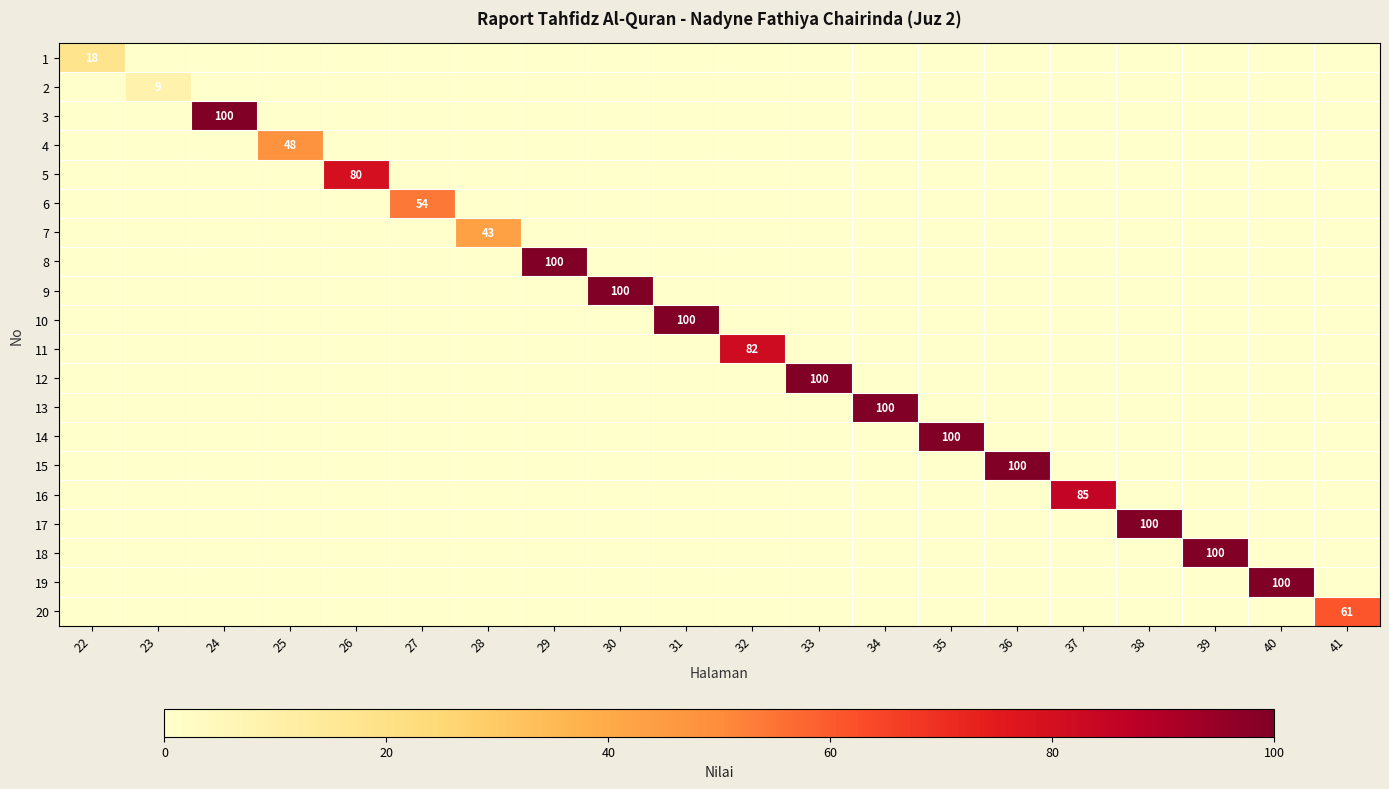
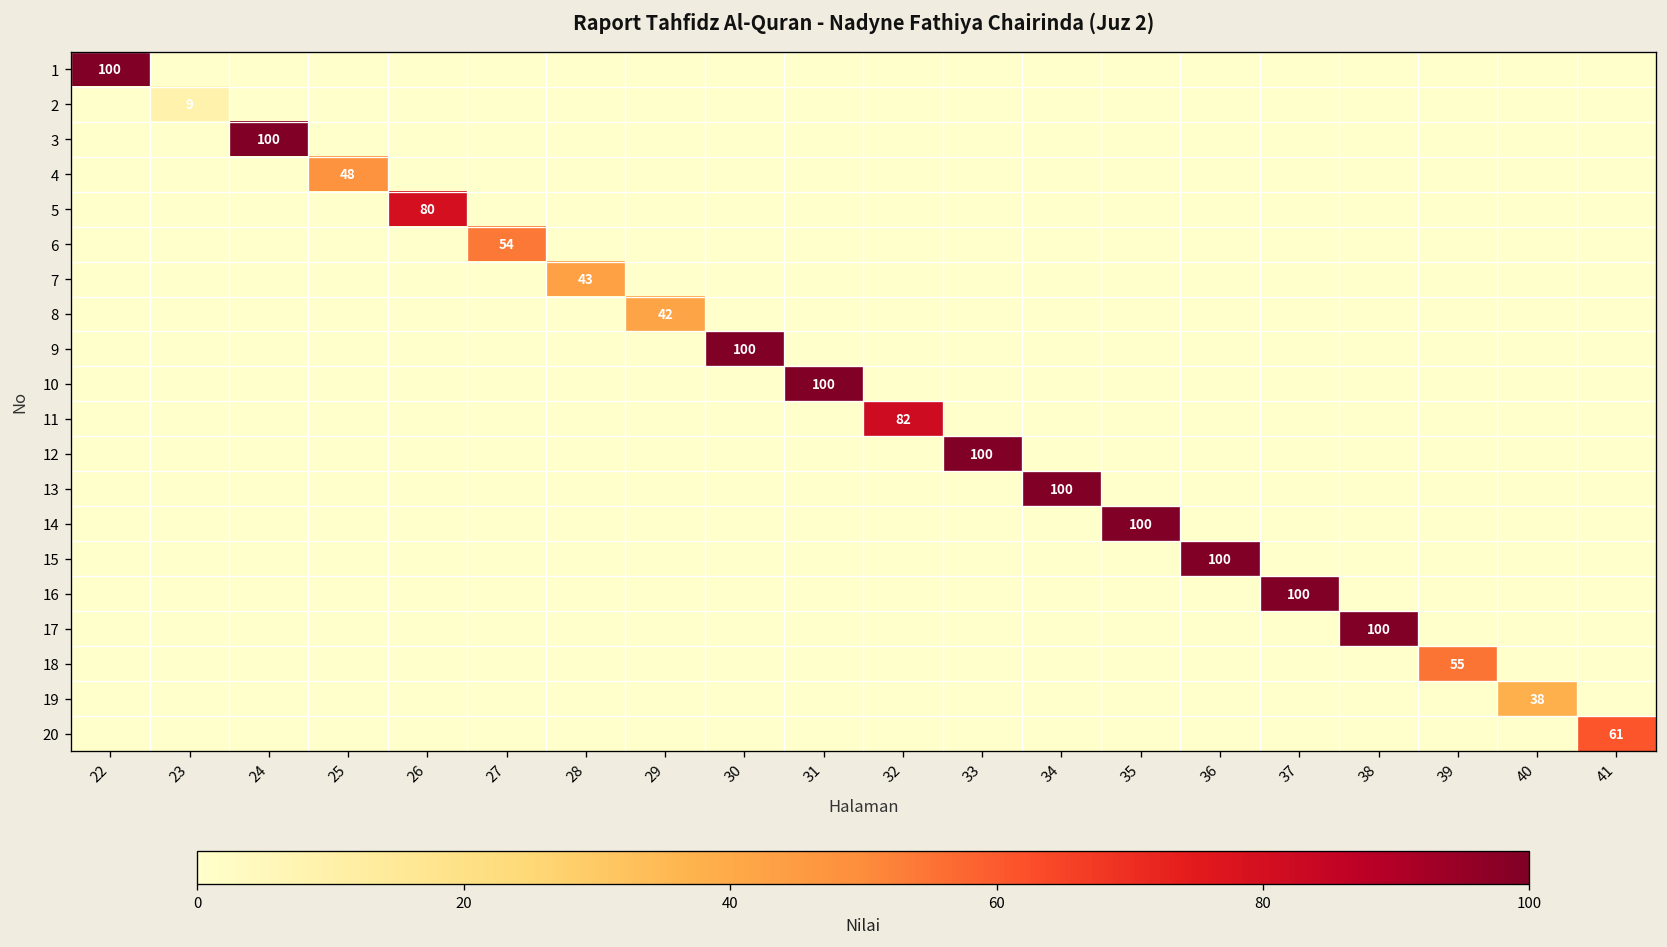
1, 22: 18 -> 100
8, 29: 100 -> 42
16, 37: 85 -> 100
18, 39: 100 -> 55
19, 40: 100 -> 38
